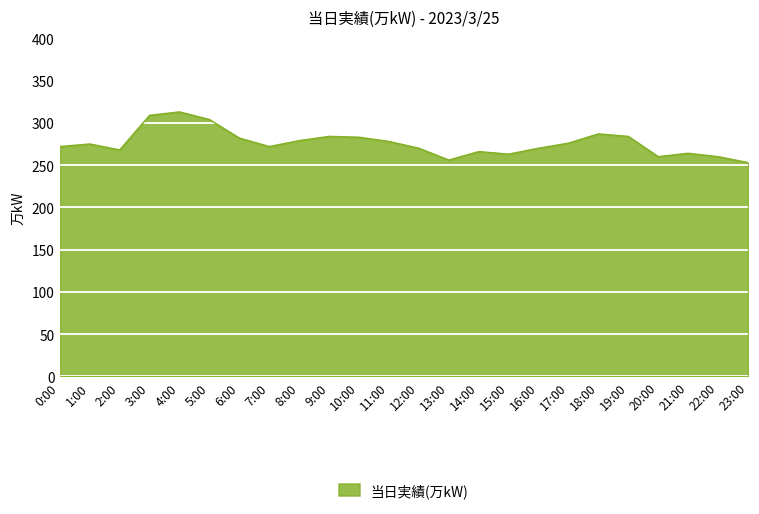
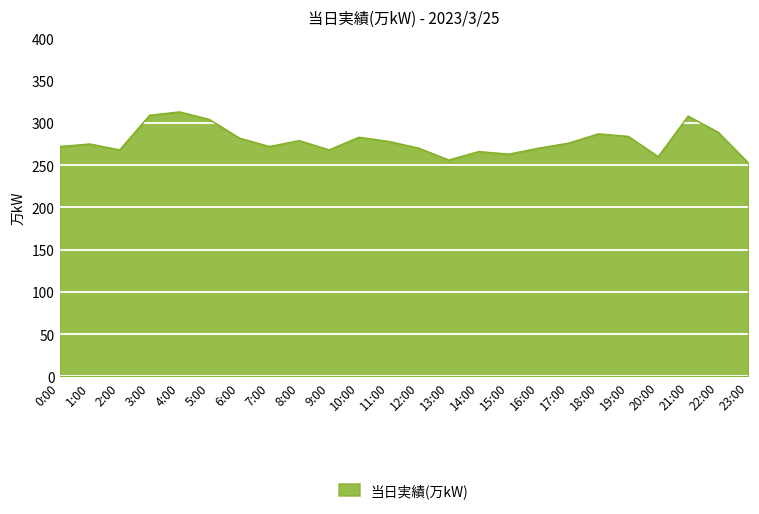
9:00: 280 -> 270
21:00: 260 -> 310
22:00: 260 -> 290
